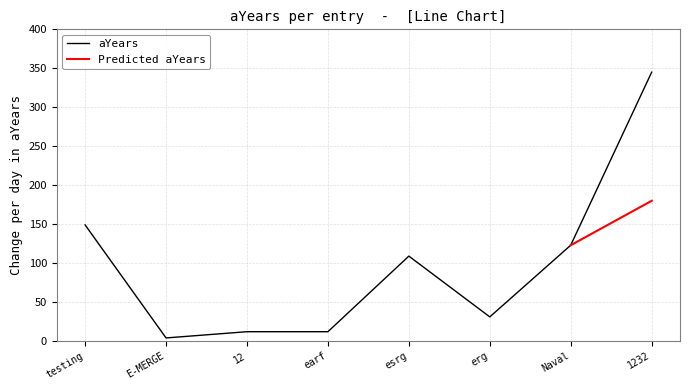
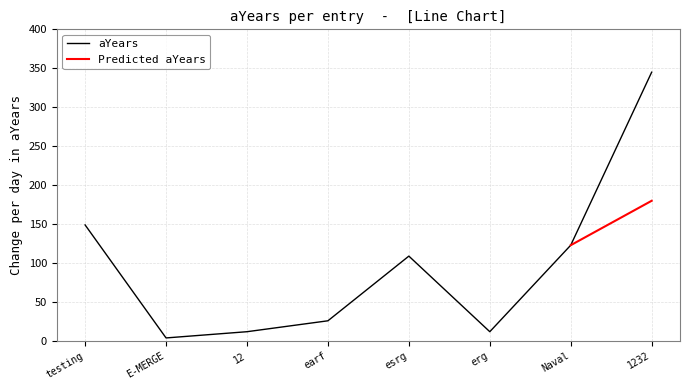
aYears, earf: 10 -> 30
aYears, erg: 30 -> 10
